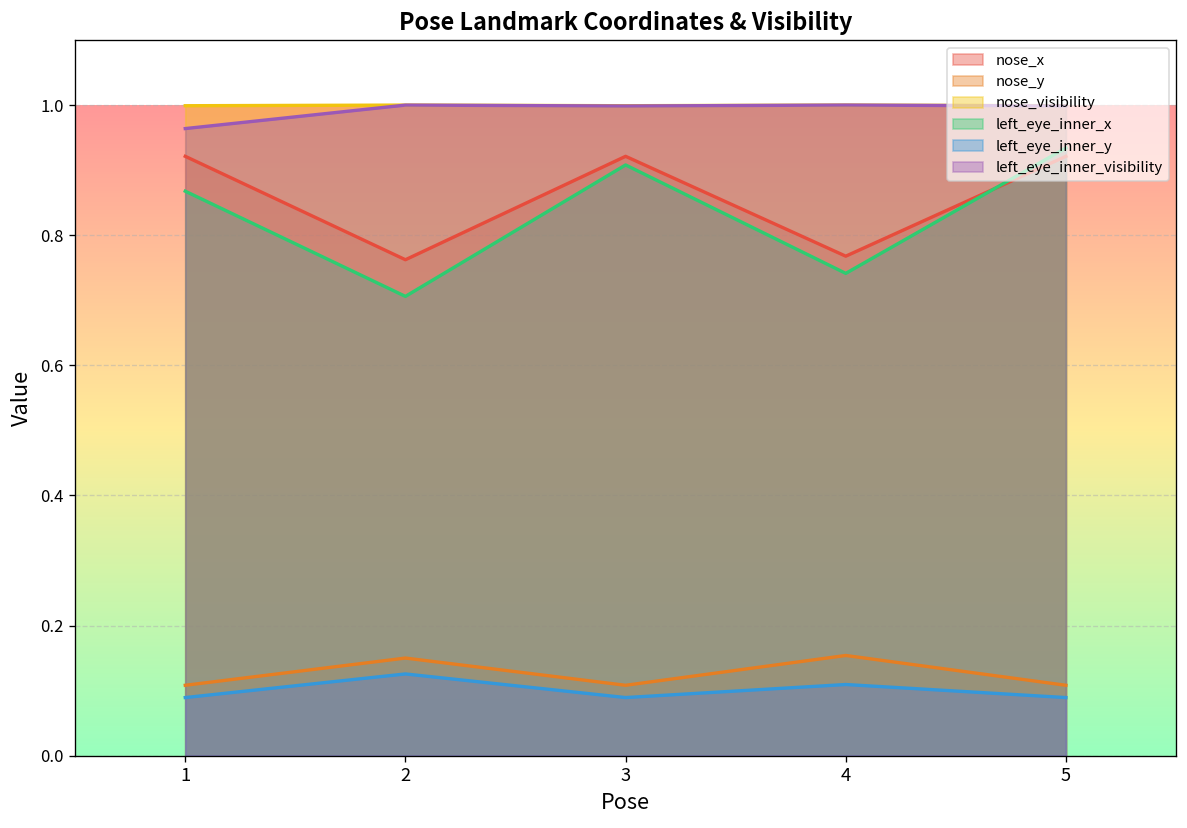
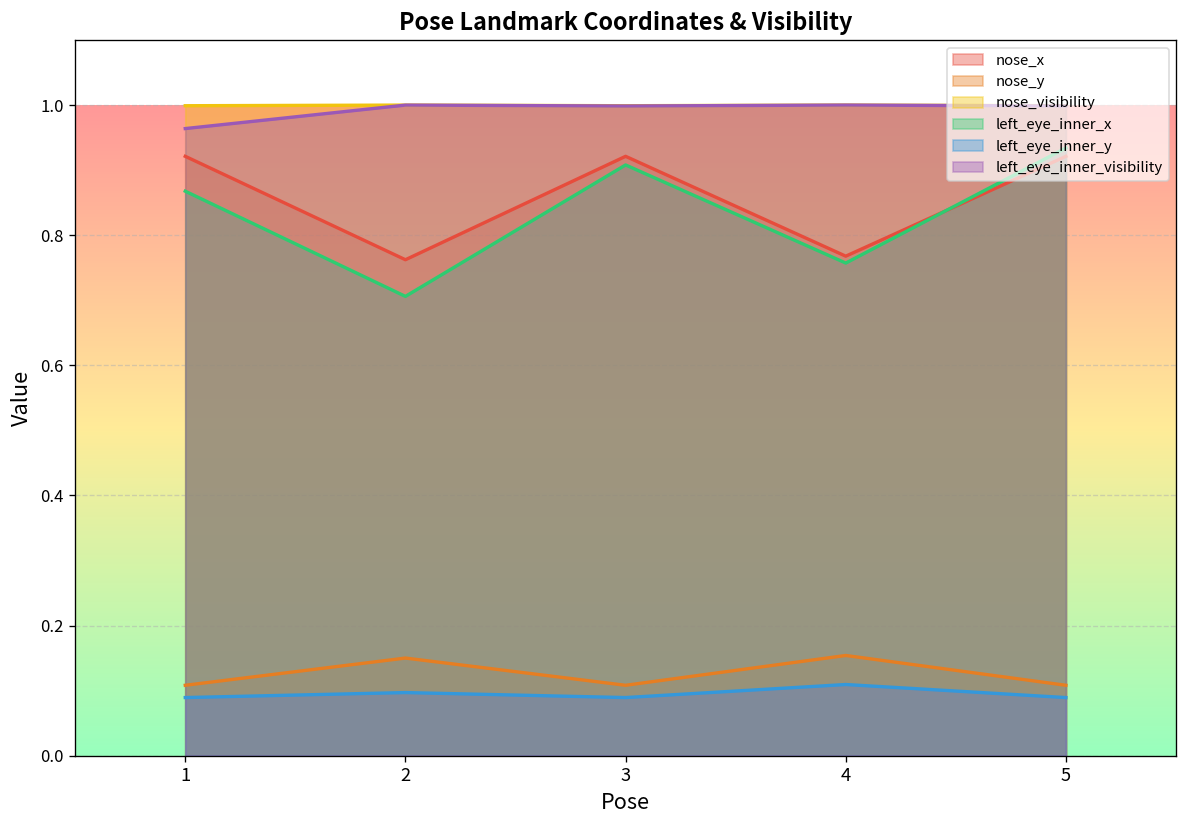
left_eye_inner_y, 2: 0.13 -> 0.10
left_eye_inner_x, 4: 0.74 -> 0.76
